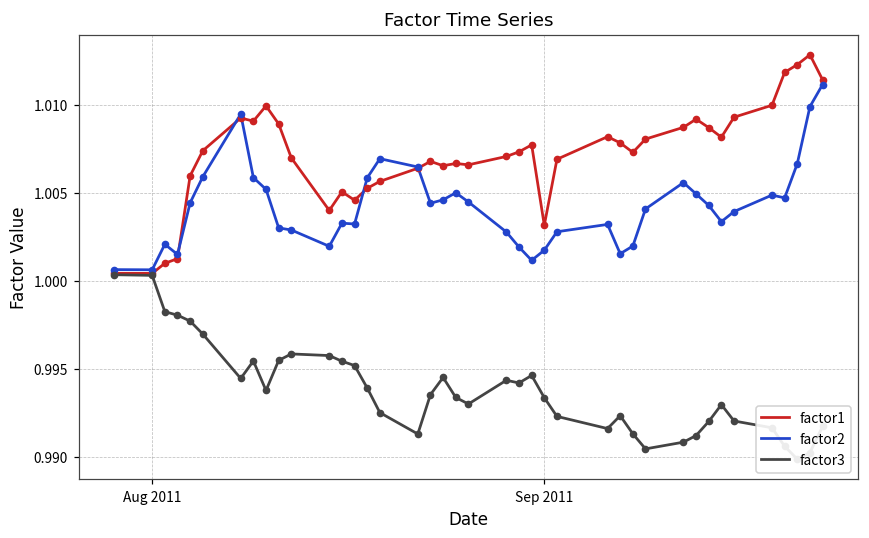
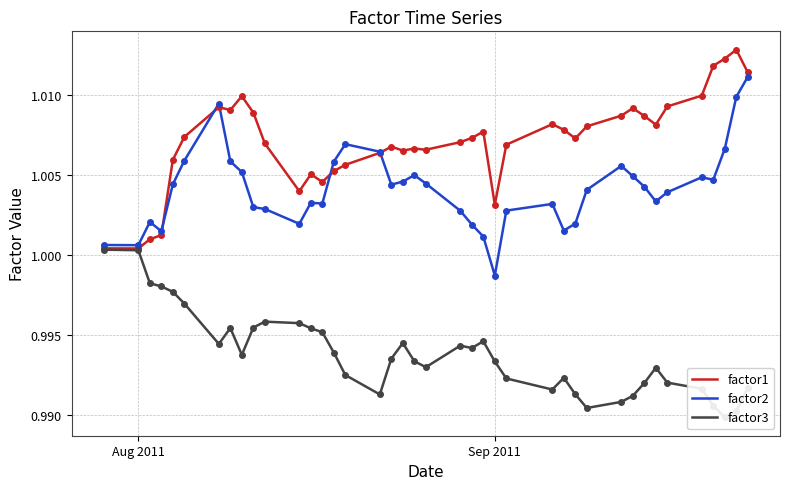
factor2, Sep 2011: 1.0017 -> 0.9987
